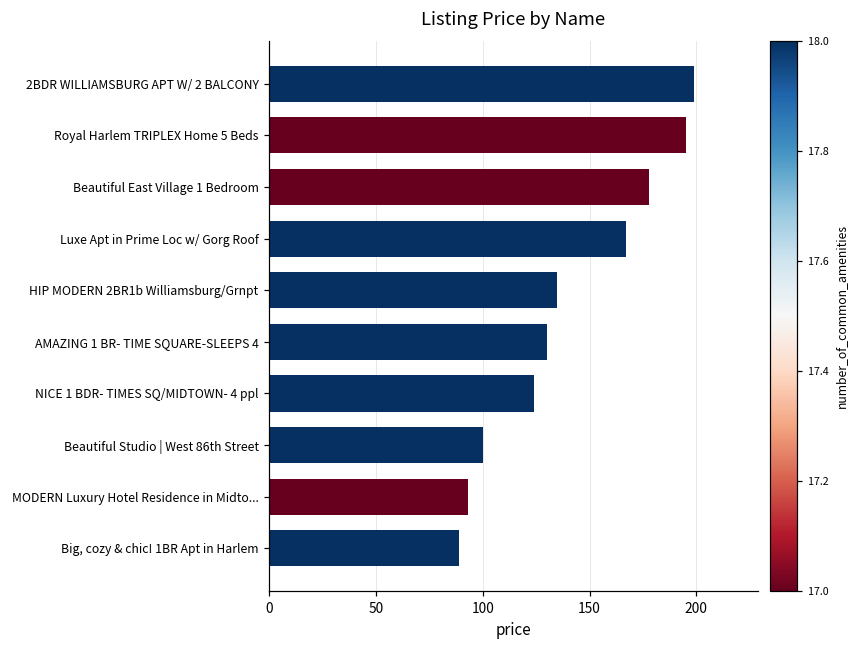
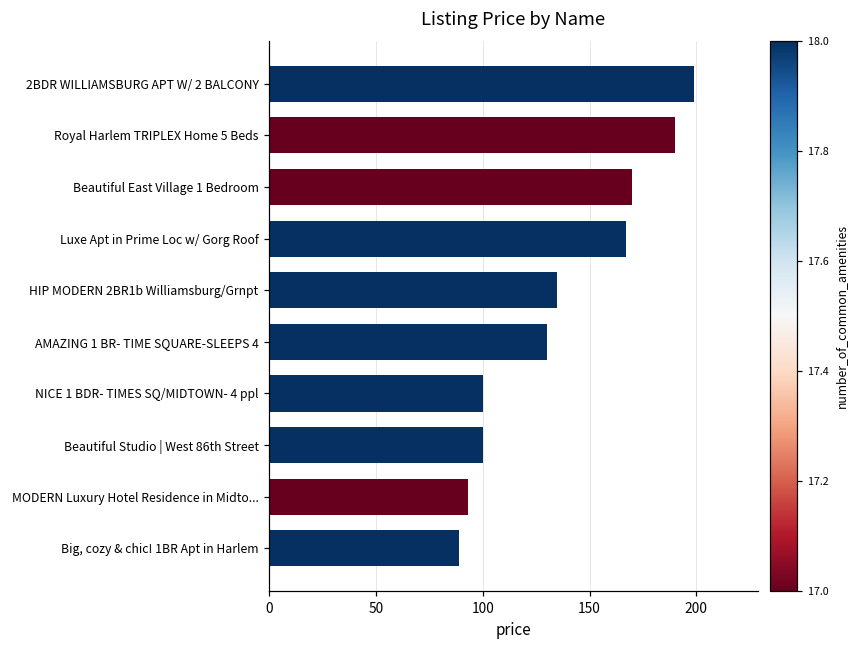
Royal Harlem TRIPLEX Home 5 Beds: 195 -> 190
Beautiful East Village 1 Bedroom: 178 -> 170
NICE 1 BDR- TIMES SQ/MIDTOWN- 4 ppl: 124 -> 100
